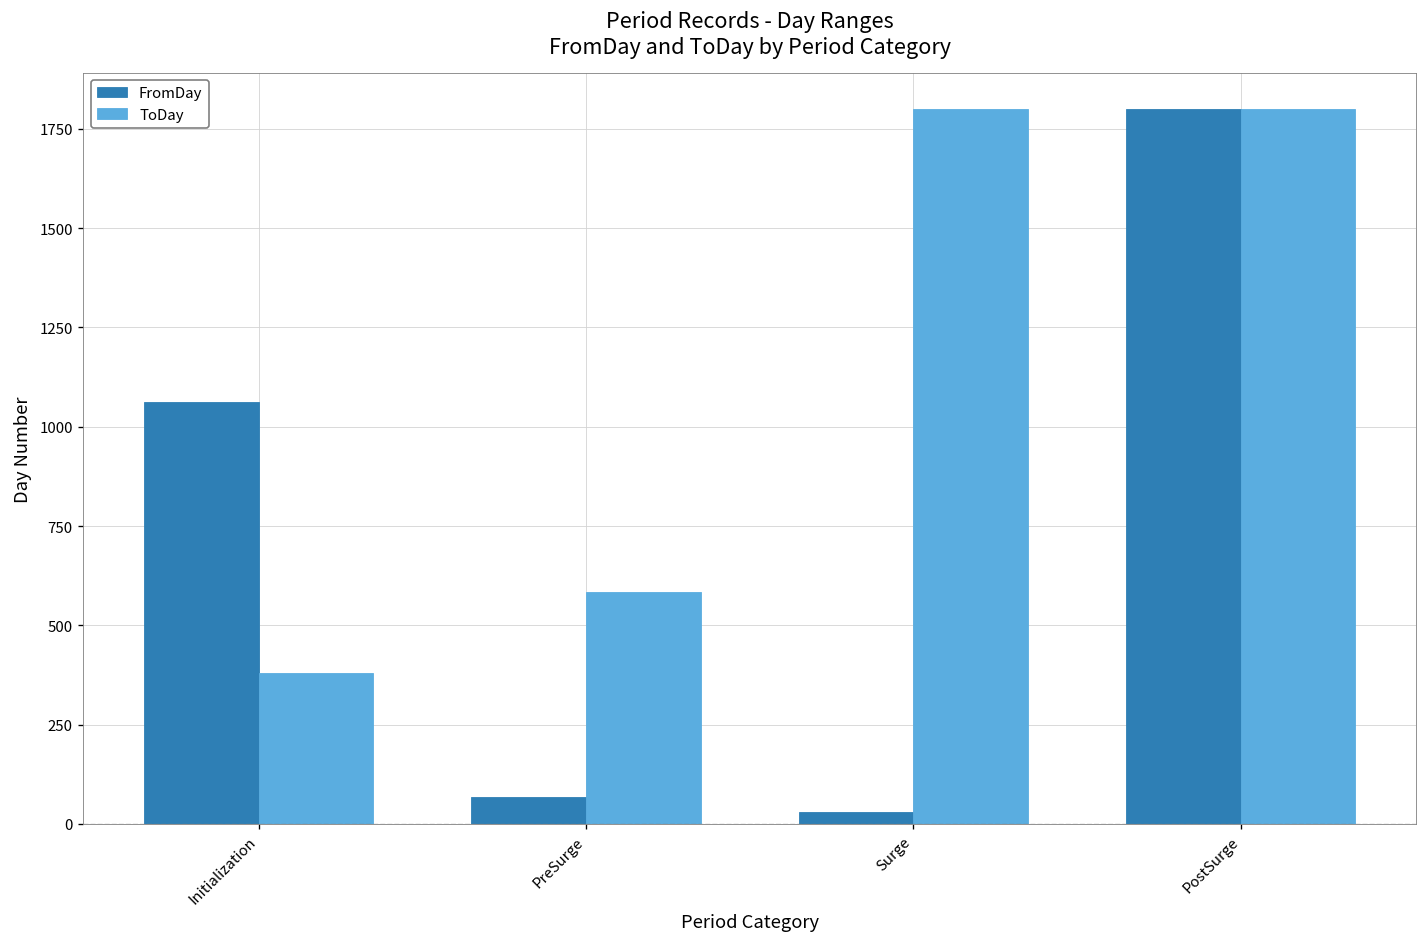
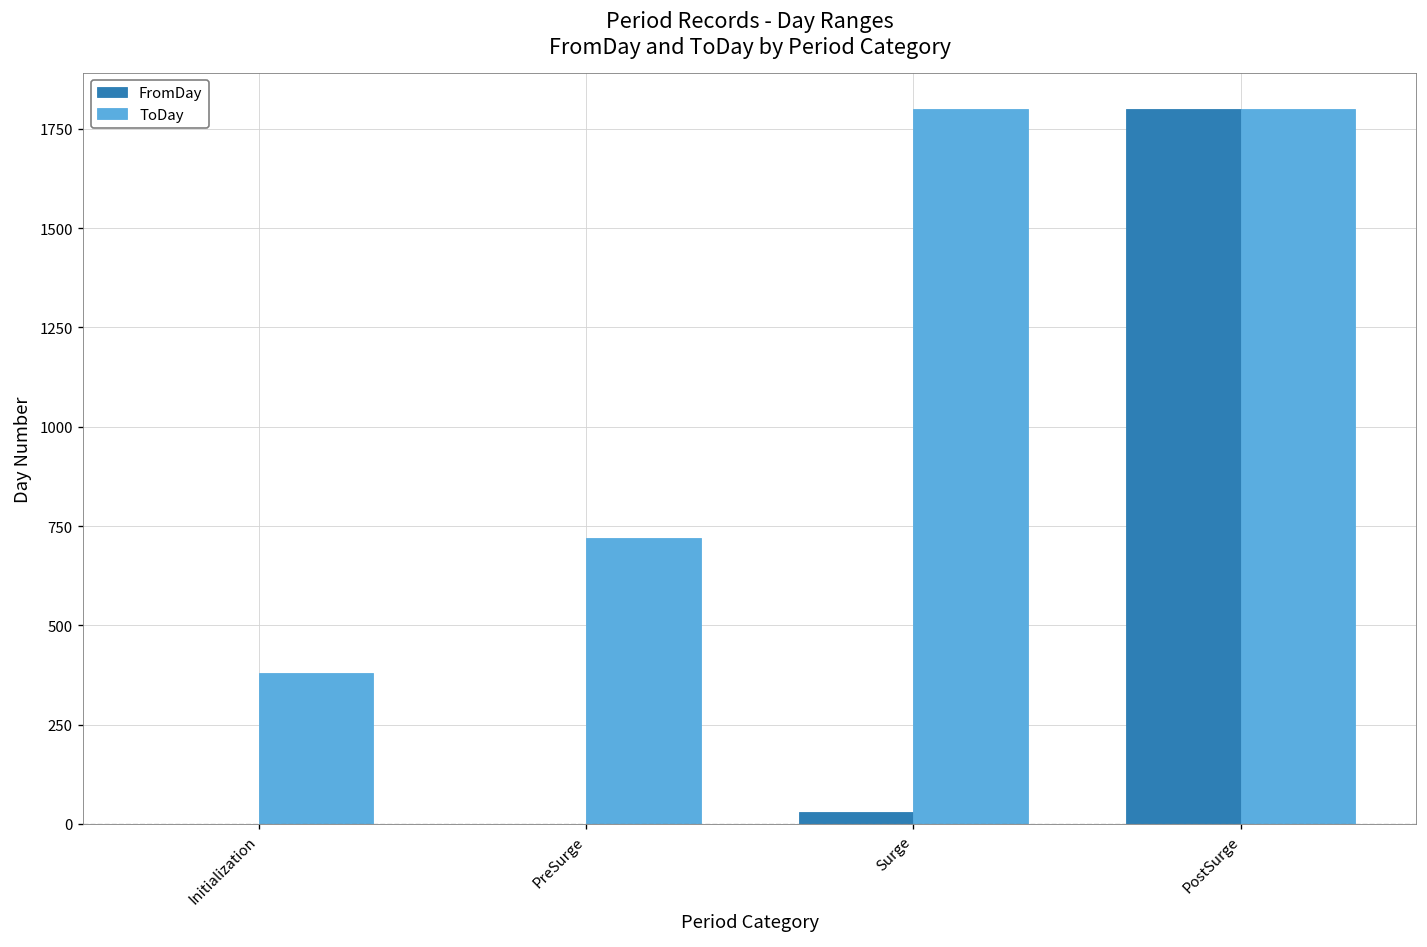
FromDay, Initialization: 1060 -> 0
FromDay, PreSurge: 70 -> 0
ToDay, PreSurge: 580 -> 720
